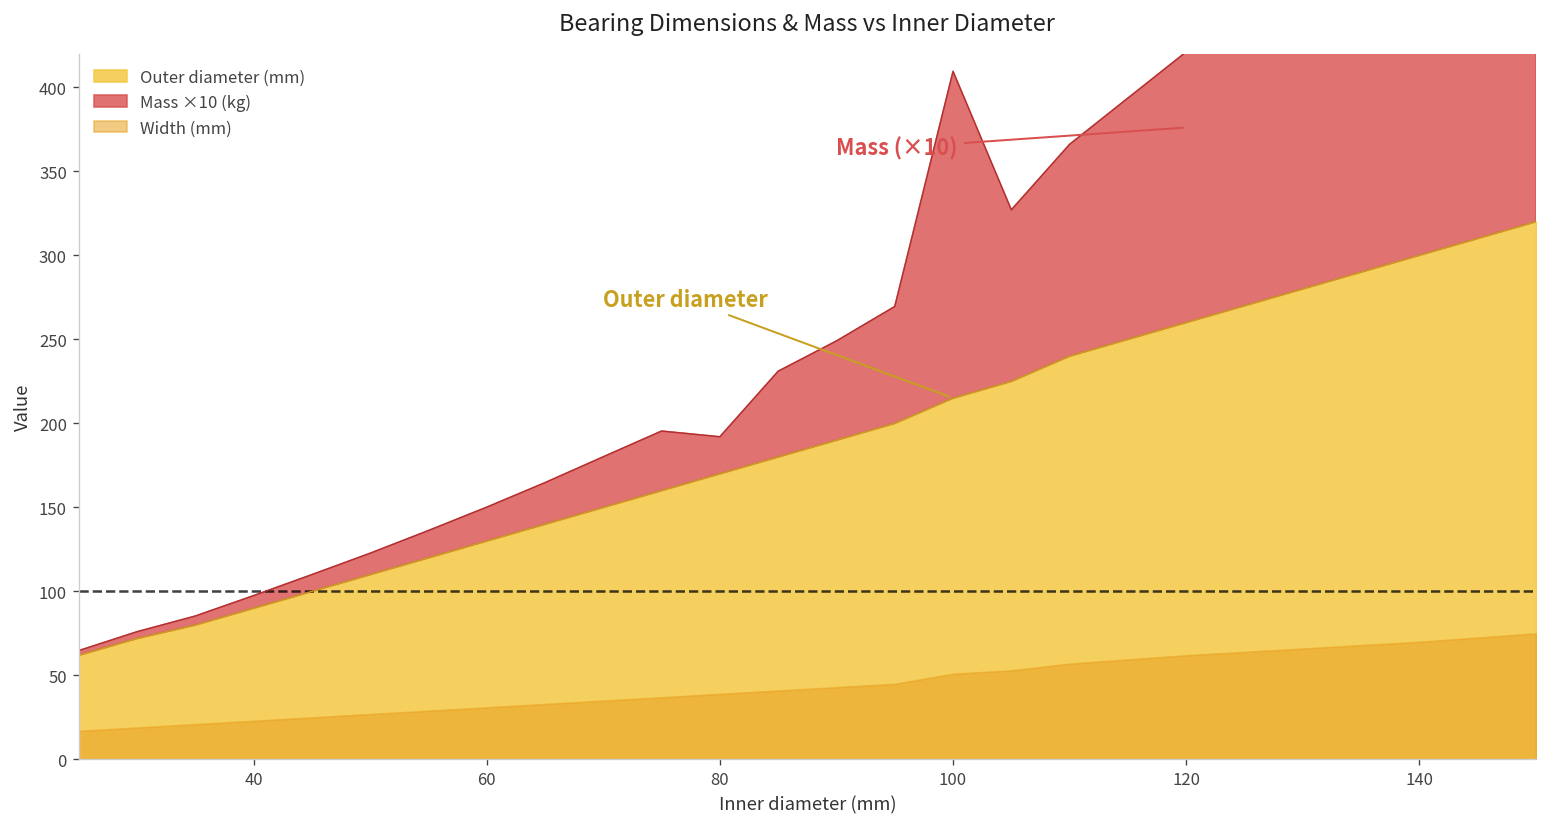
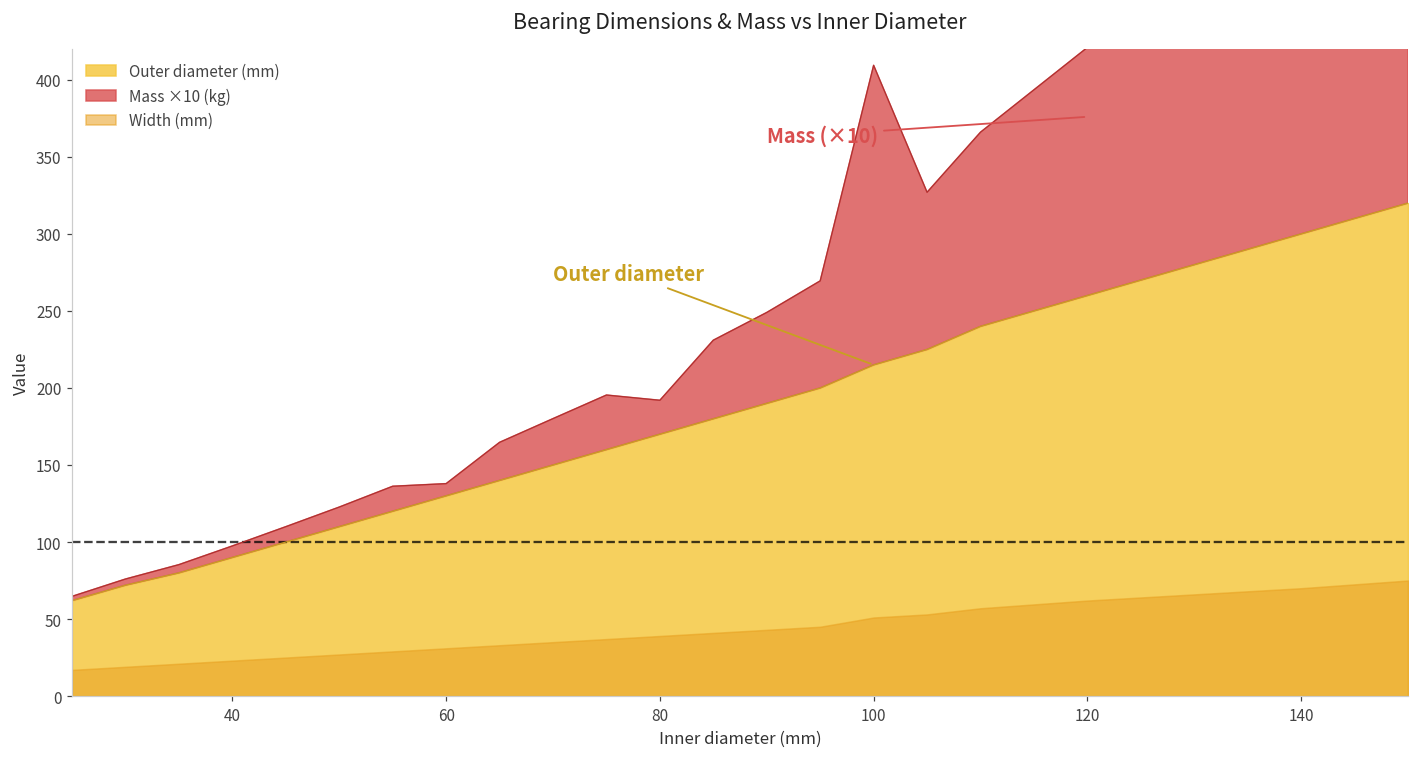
Mass ×10 (kg), 60: 20 -> 8
